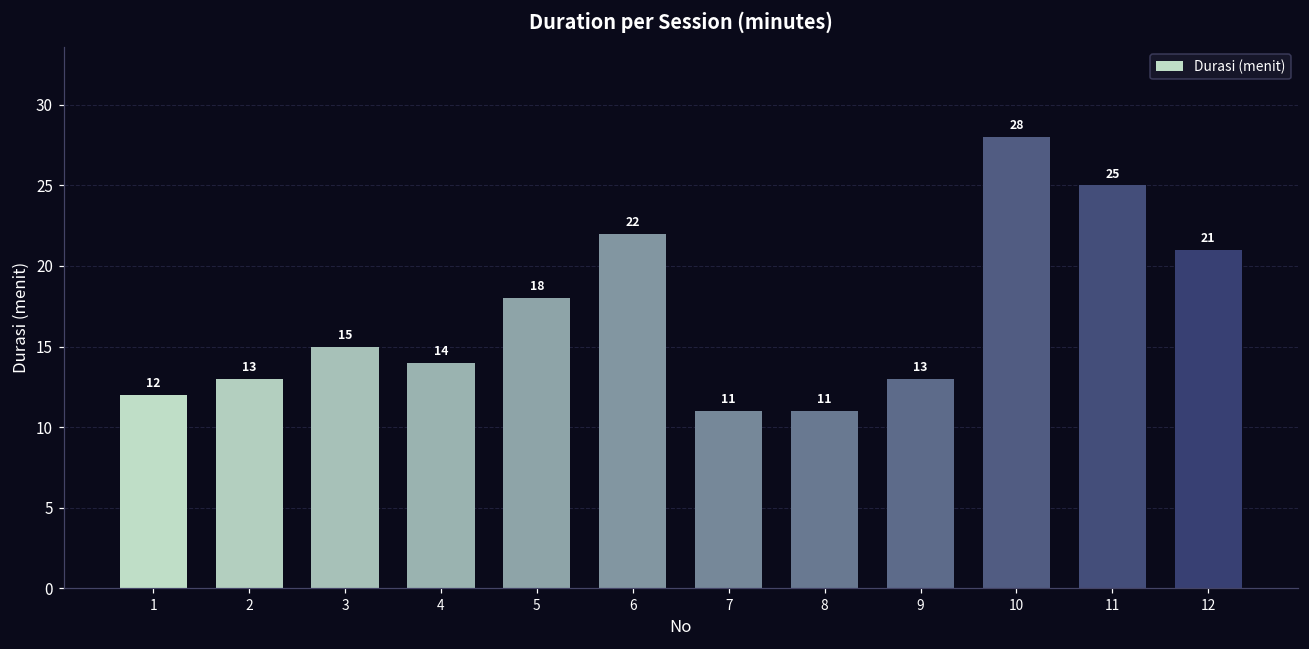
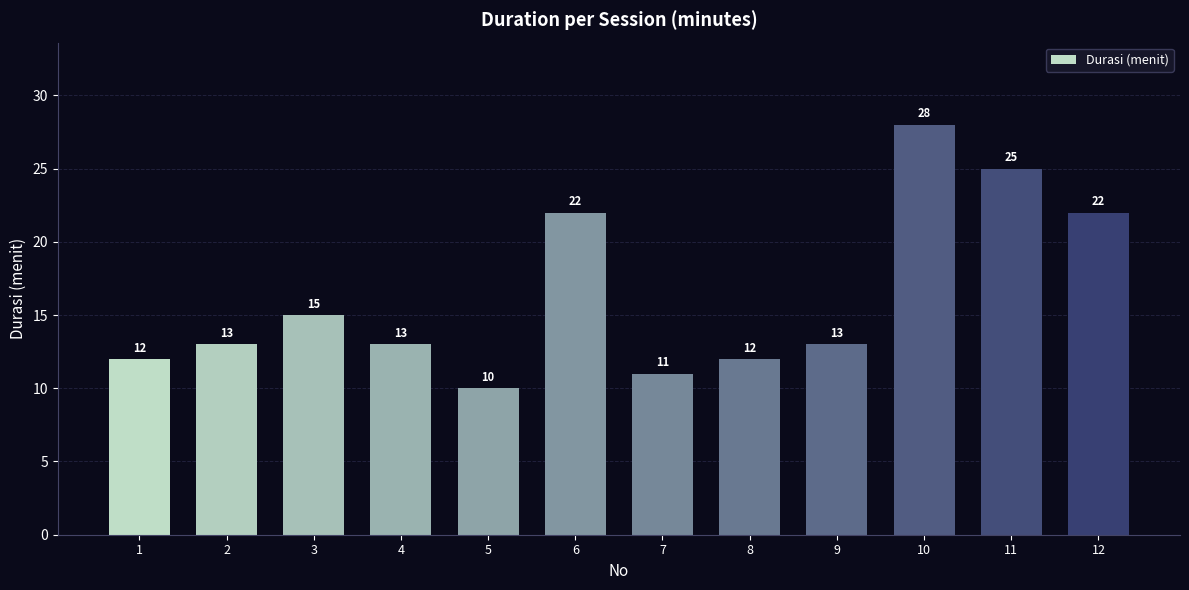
4: 14 -> 13
5: 18 -> 10
8: 11 -> 12
12: 21 -> 22
